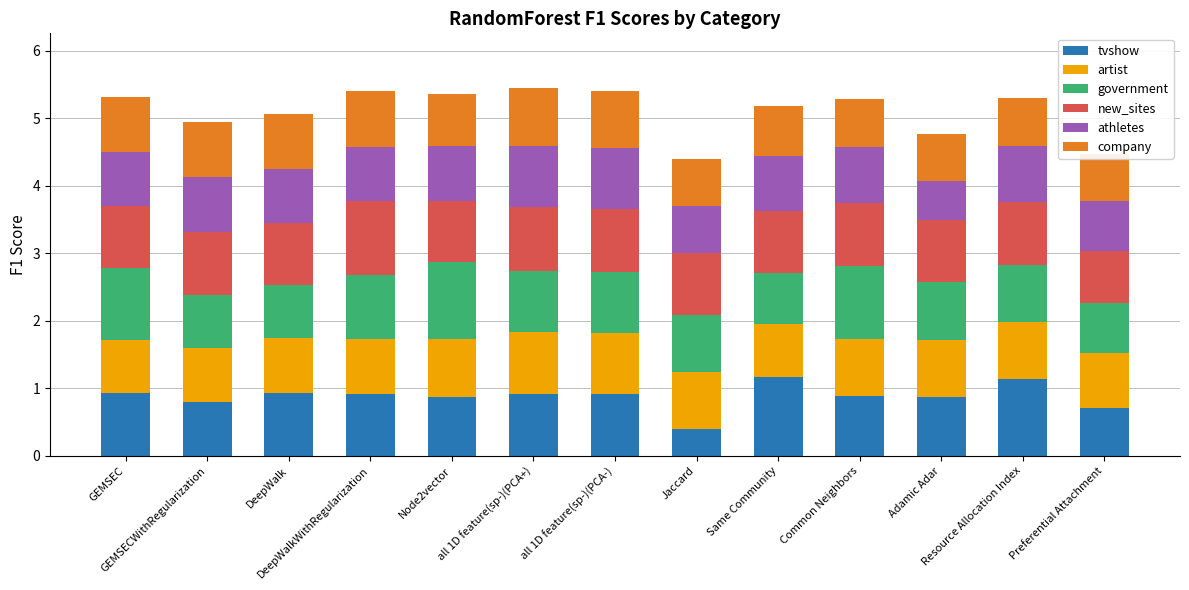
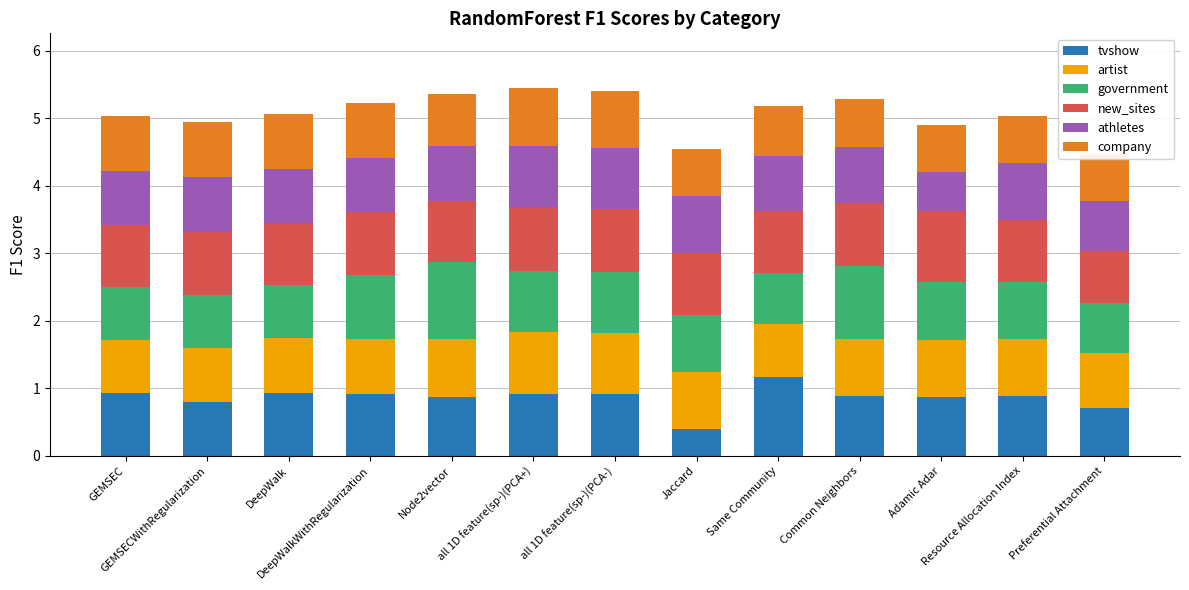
government, GEMSEC: 1.1 -> 0.8
new_sites, DeepWalkWithRegularization: 1.1 -> 0.9
athletes, Jaccard: 0.7 -> 0.8
new_sites, Adamic Adar: 0.9 -> 1.1
tvshow, Resource Allocation Index: 1.1 -> 0.9
